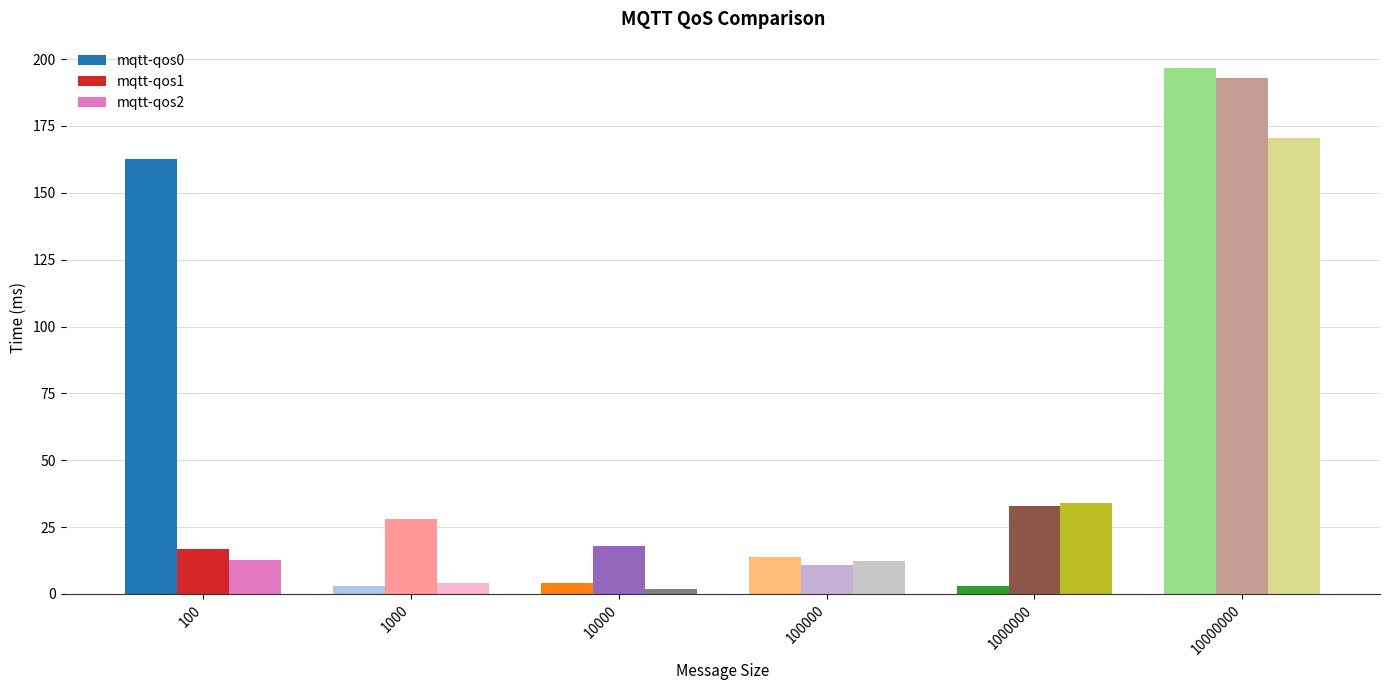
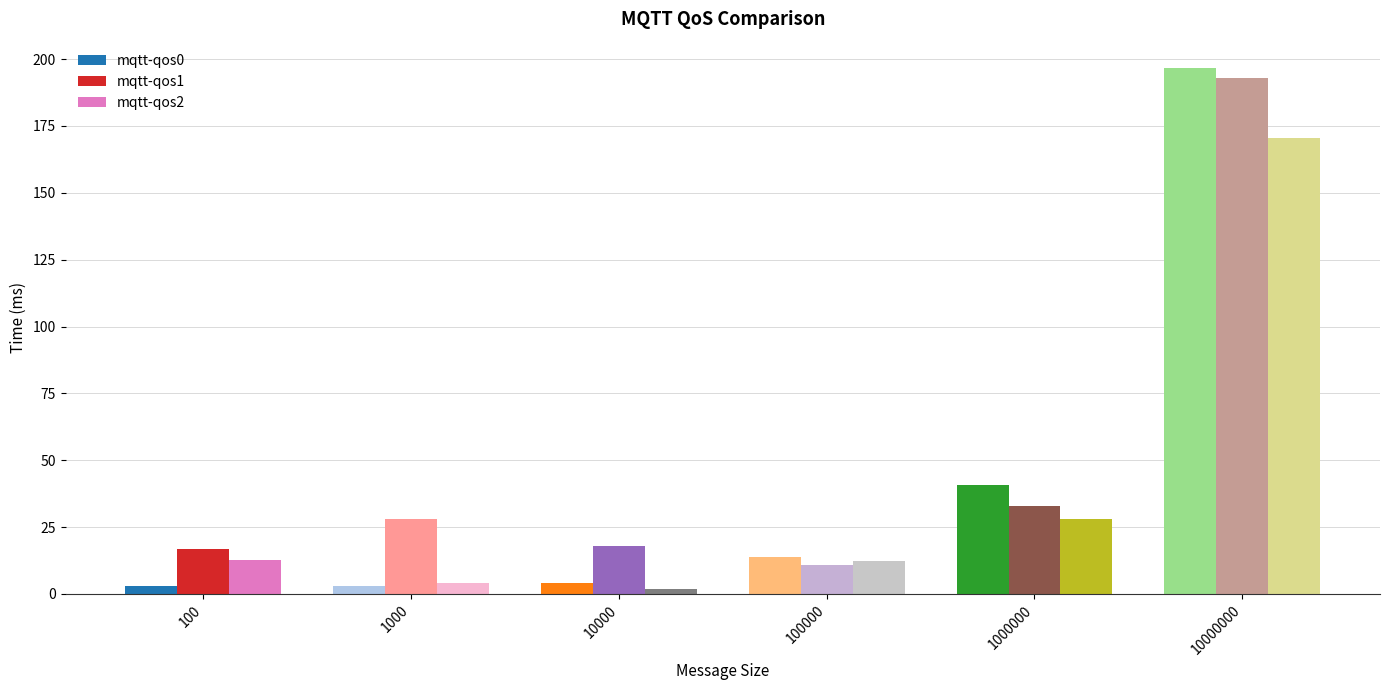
mqtt-qos0, 100: 163 -> 3
mqtt-qos0, 1000000: 3 -> 41
mqtt-qos2, 1000000: 34 -> 28
